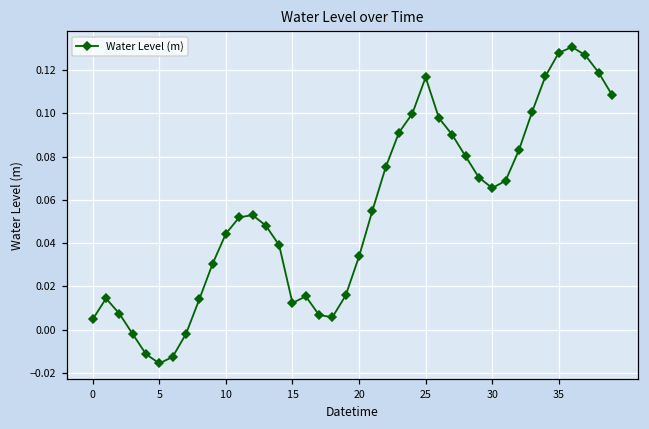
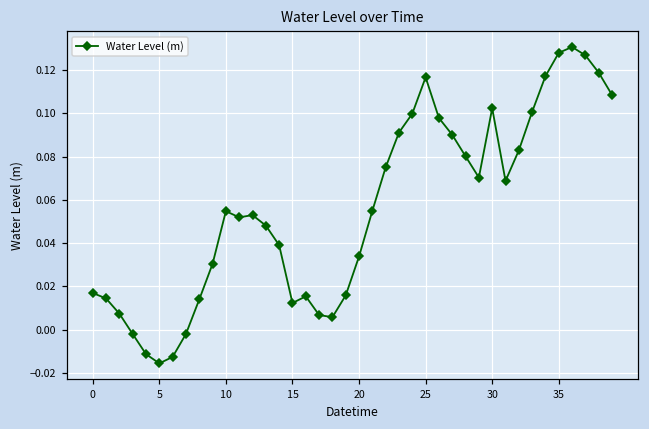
0: 0.005 -> 0.017
10: 0.044 -> 0.055
30: 0.066 -> 0.102
